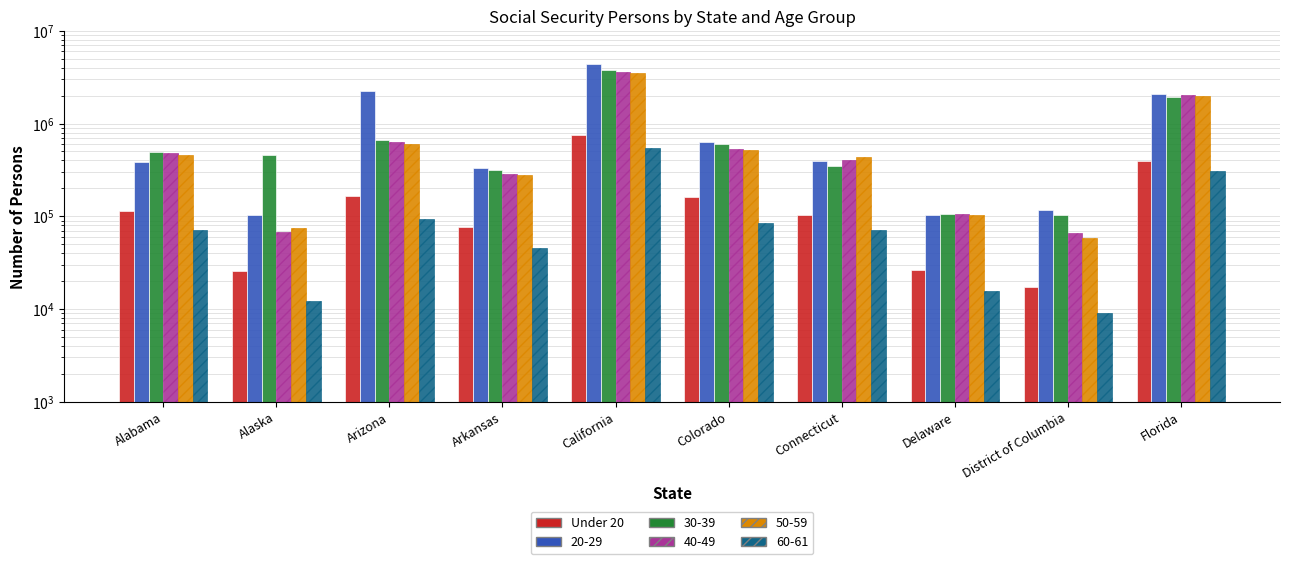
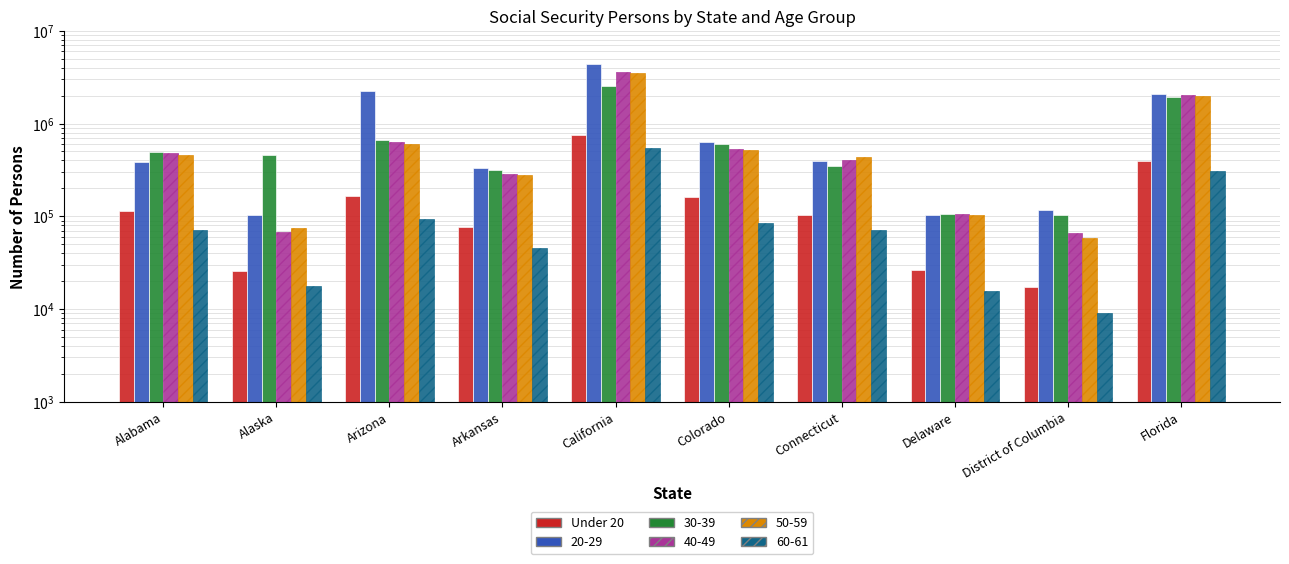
60-61, Alaska: 12000 -> 18000
30-39, California: 3800000 -> 2500000
